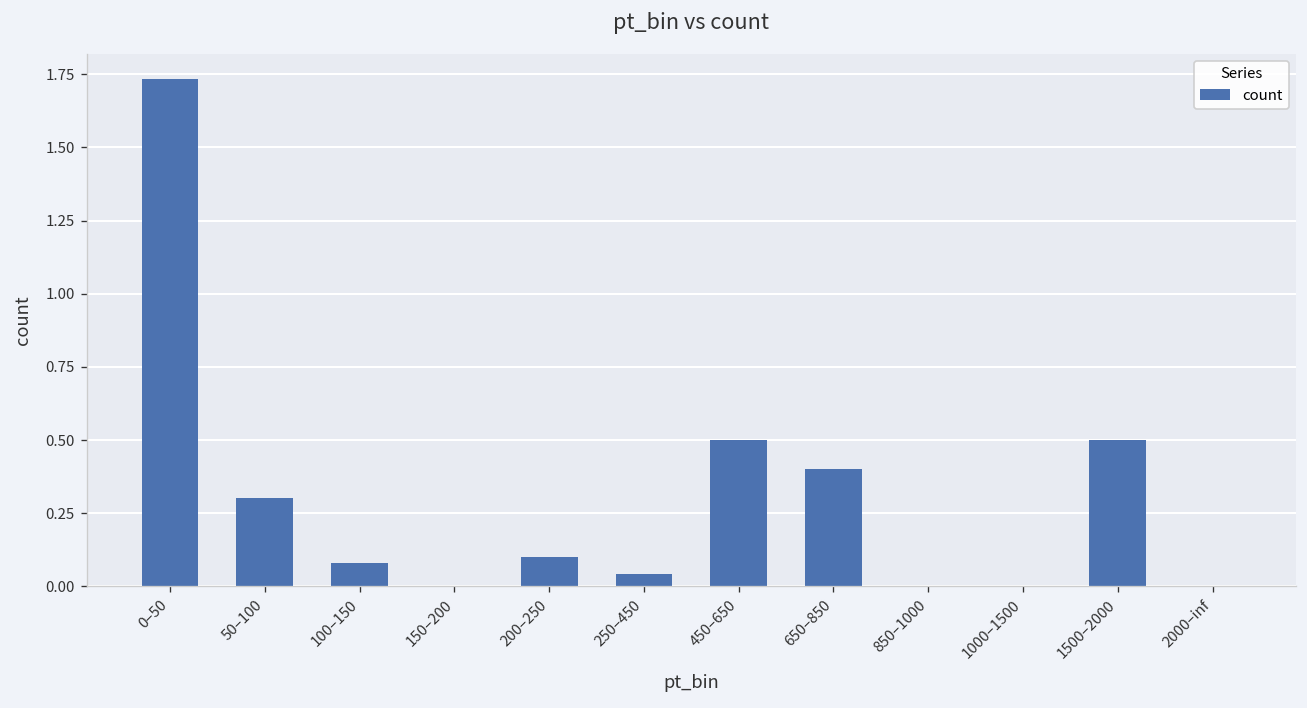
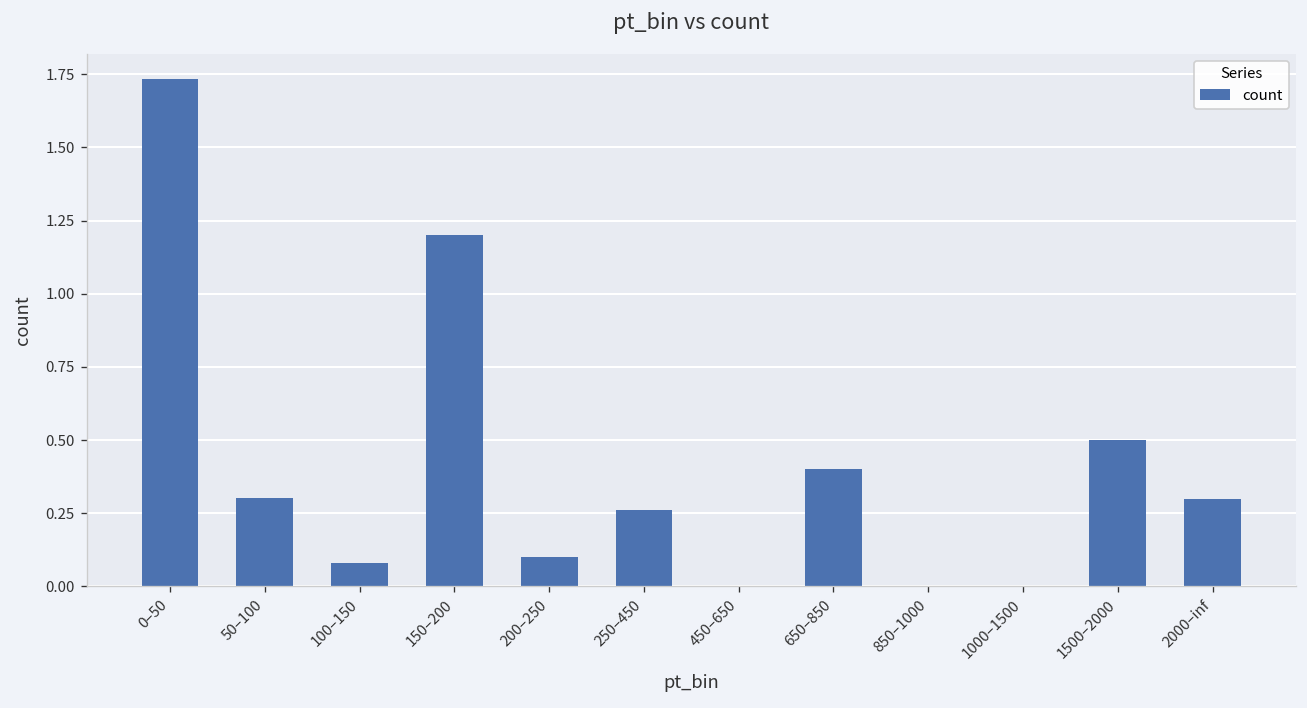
150–200: 0.0 -> 1.2
250–450: 0.04 -> 0.26
450–650: 0.5 -> 0.0
2000–inf: 0.0 -> 0.3
